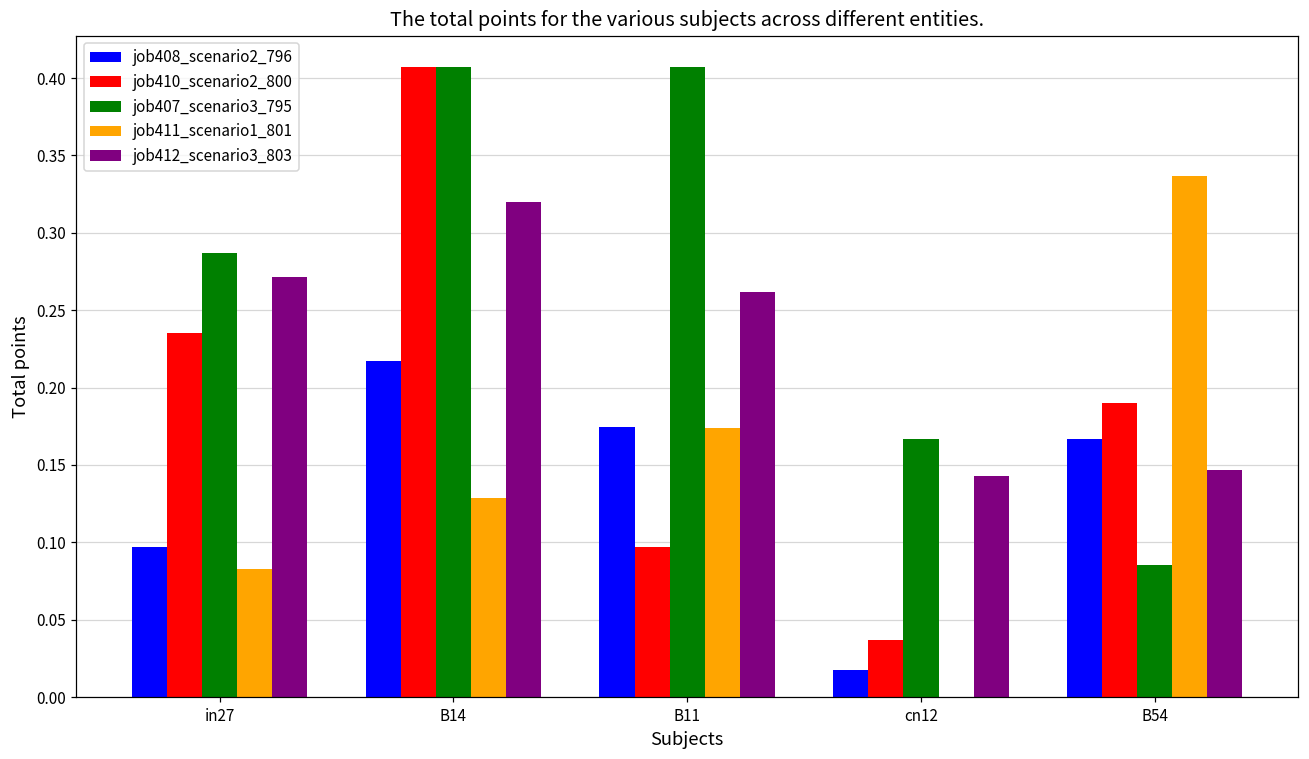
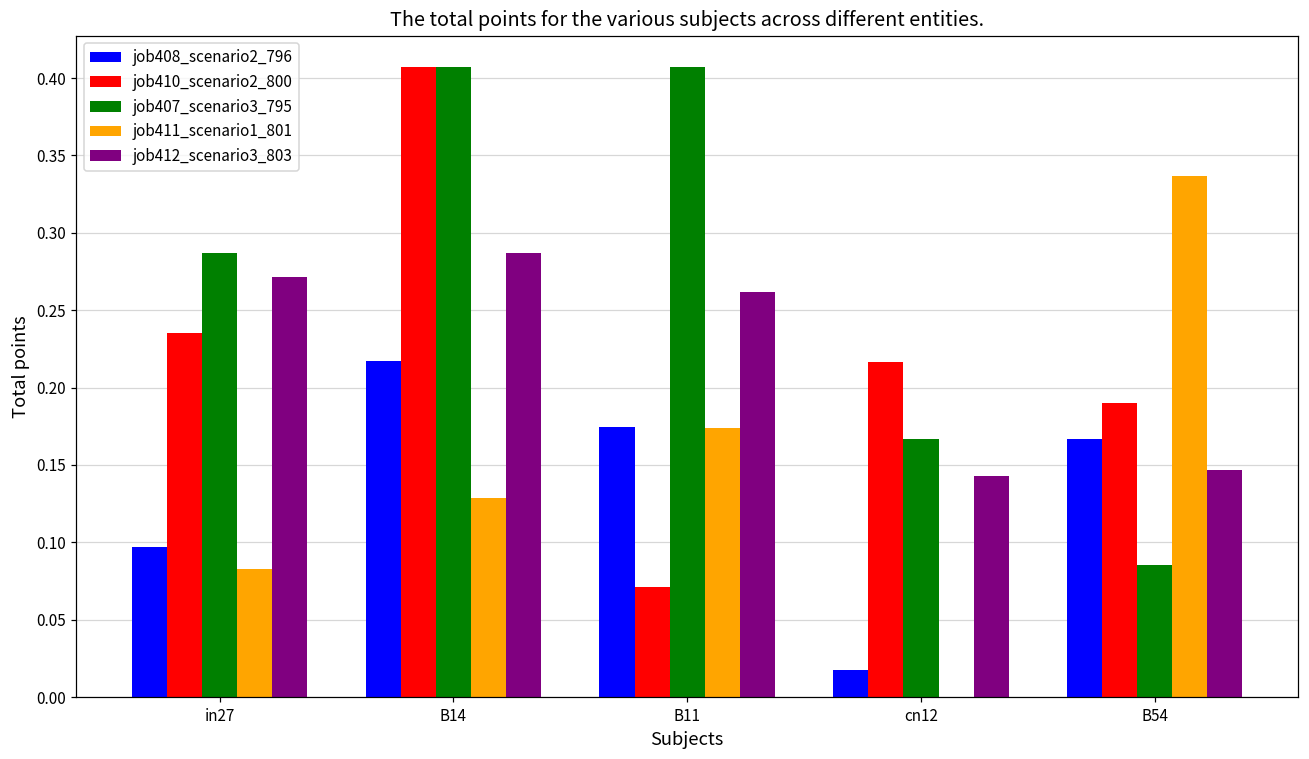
job412_scenario3_803, B14: 0.320 -> 0.287
job410_scenario2_800, B11: 0.097 -> 0.071
job410_scenario2_800, cn12: 0.037 -> 0.216
